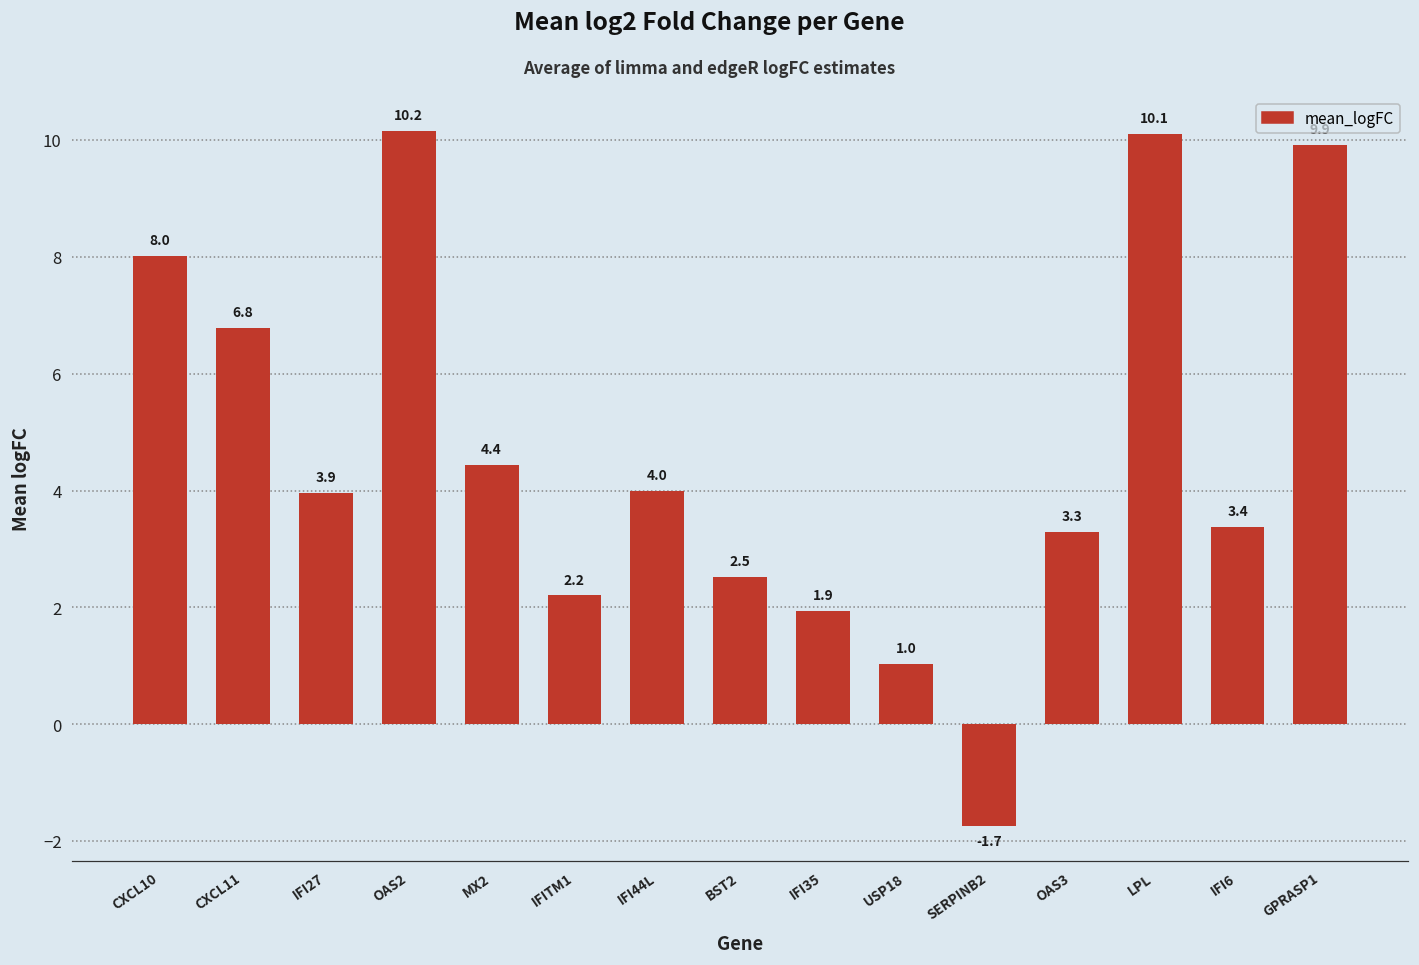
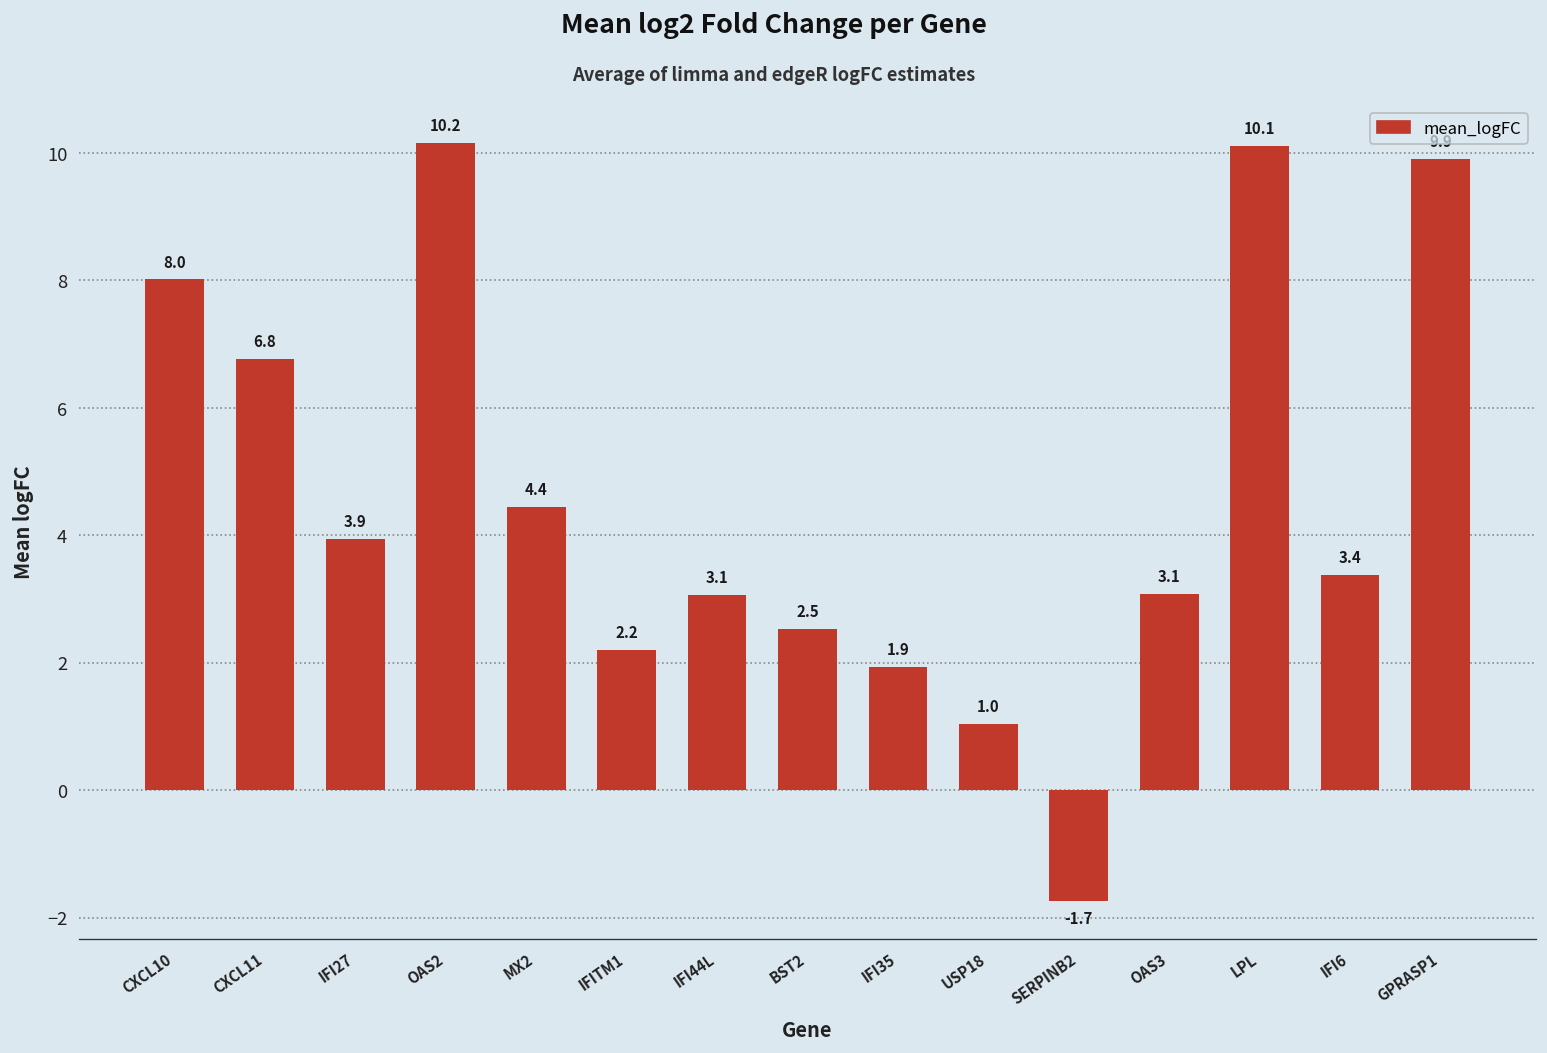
IFI44L: 4.0 -> 3.1
OAS3: 3.3 -> 3.1
